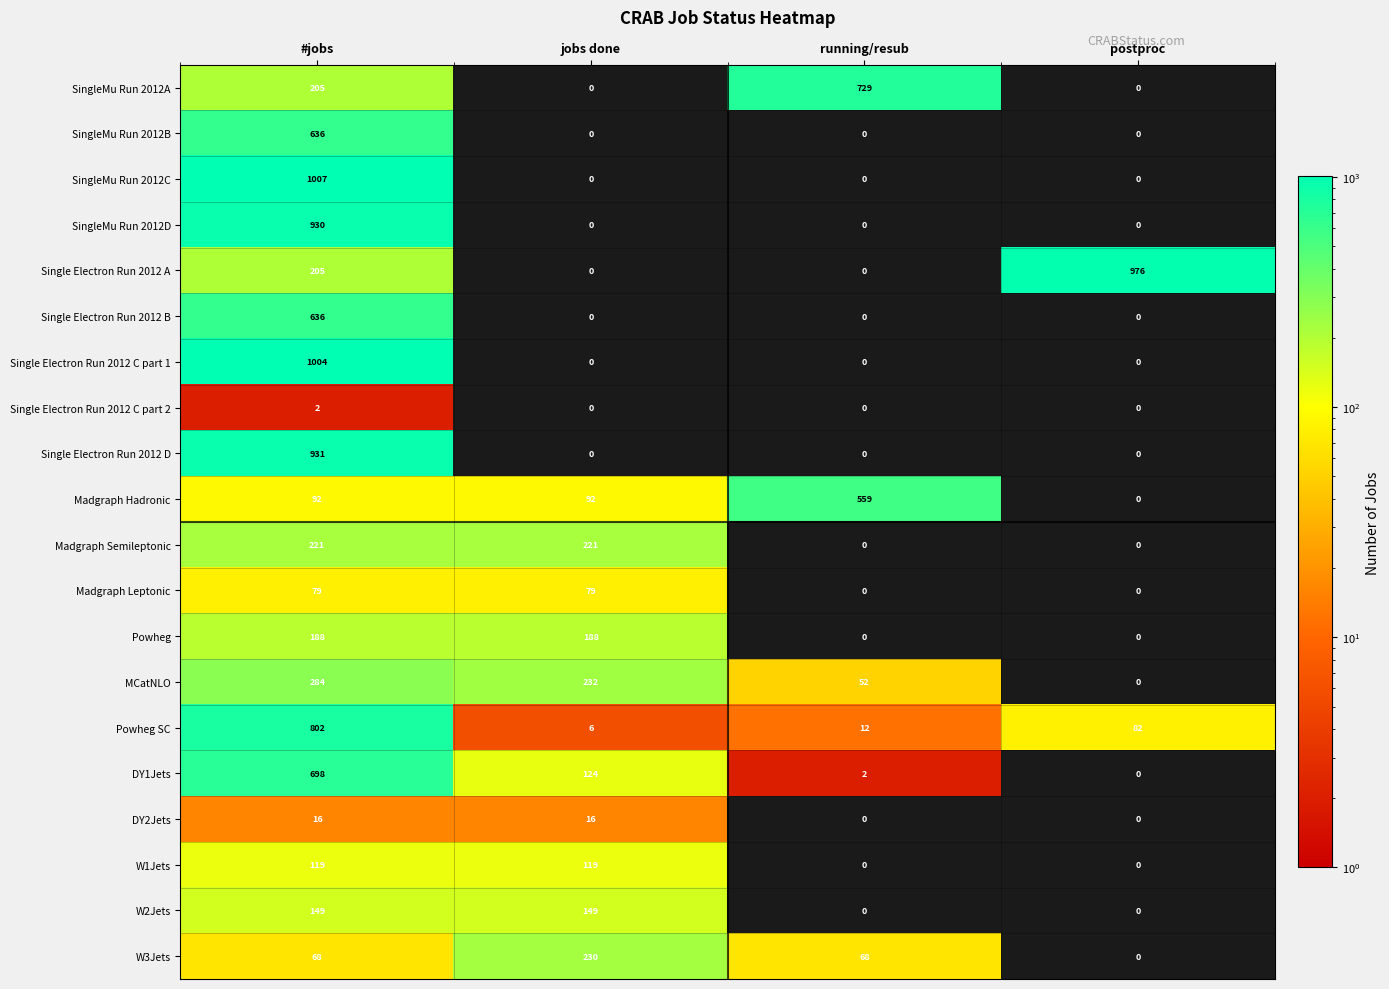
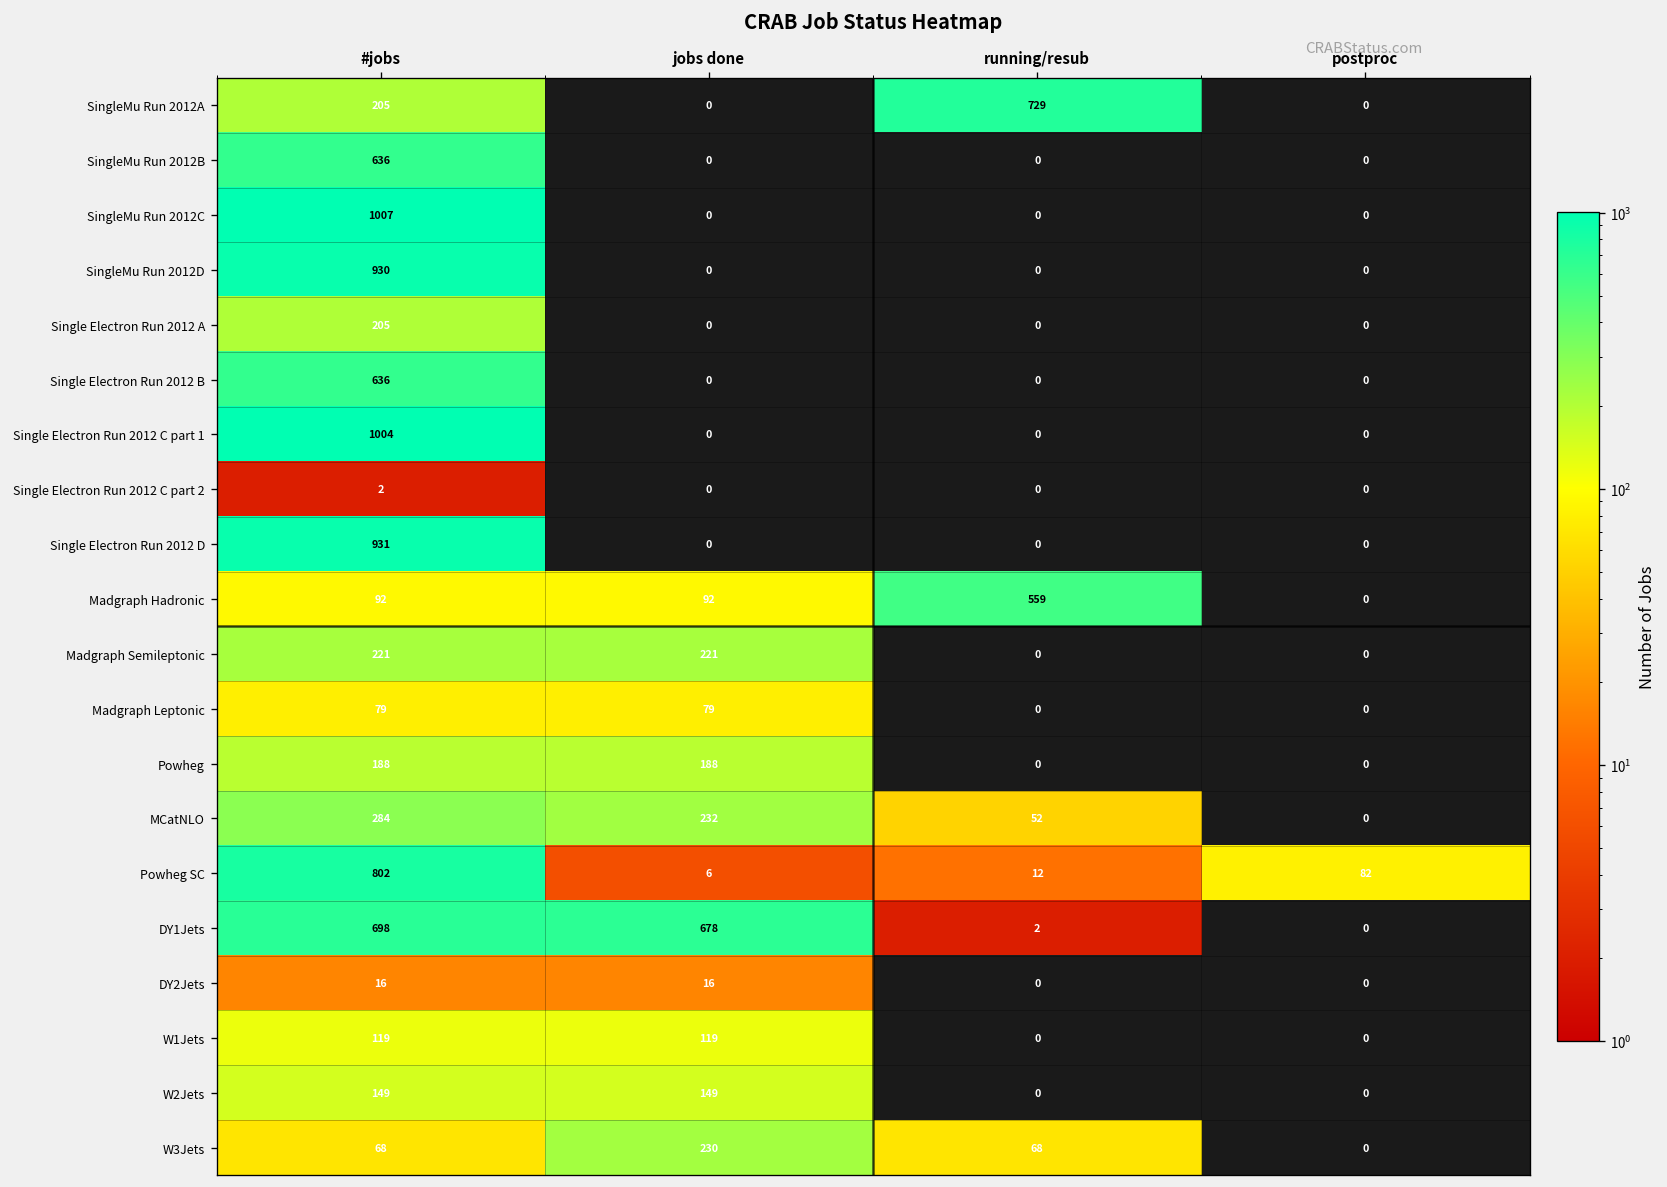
Single Electron Run 2012 A, postproc: 976 -> 0
DY1Jets, jobs done: 124 -> 678
